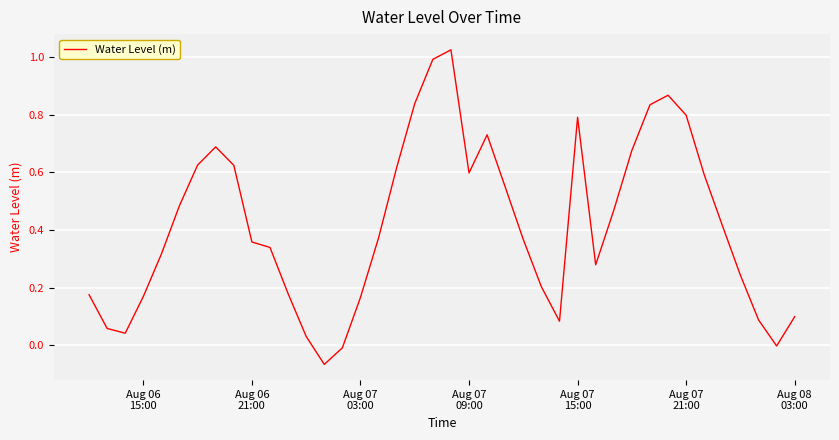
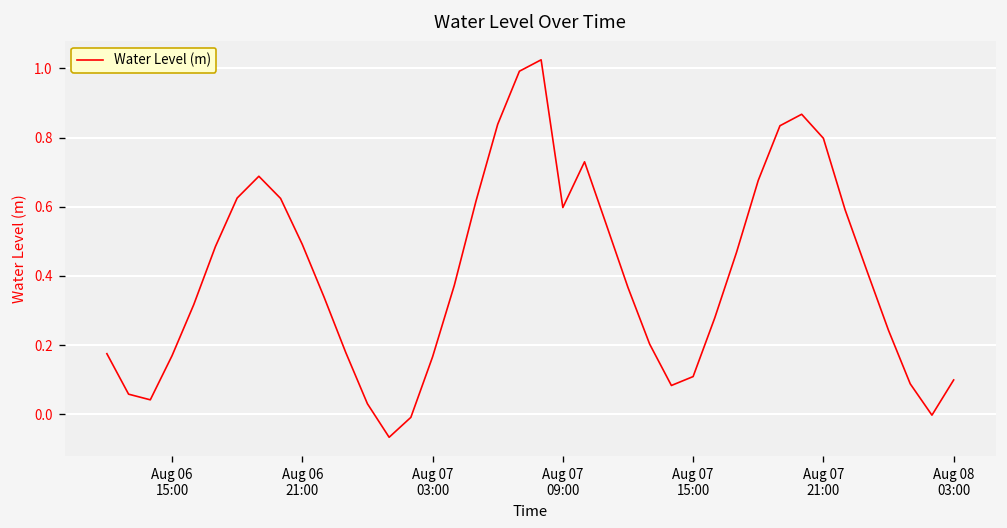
Aug 06 21:00: 0.36 -> 0.49
Aug 07 15:00: 0.79 -> 0.11
